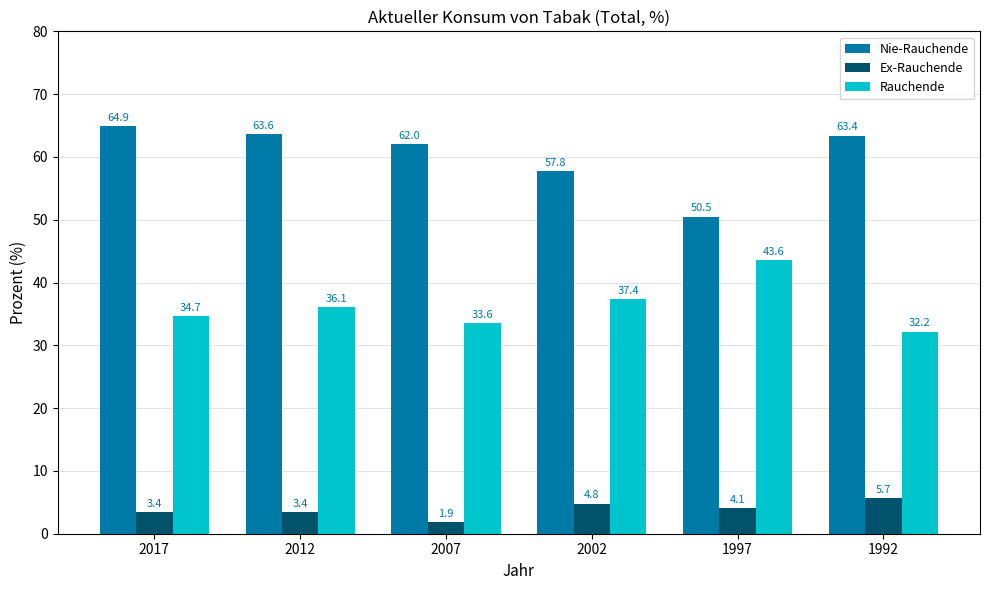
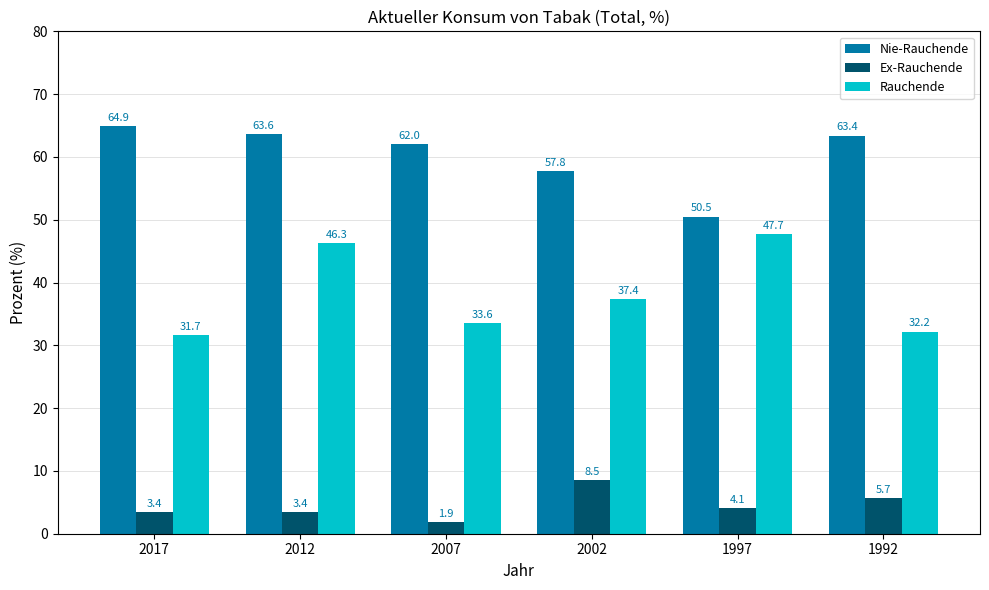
Rauchende, 2017: 34.7 -> 31.7
Rauchende, 2012: 36.1 -> 46.3
Ex-Rauchende, 2002: 4.8 -> 8.5
Rauchende, 1997: 43.6 -> 47.7
